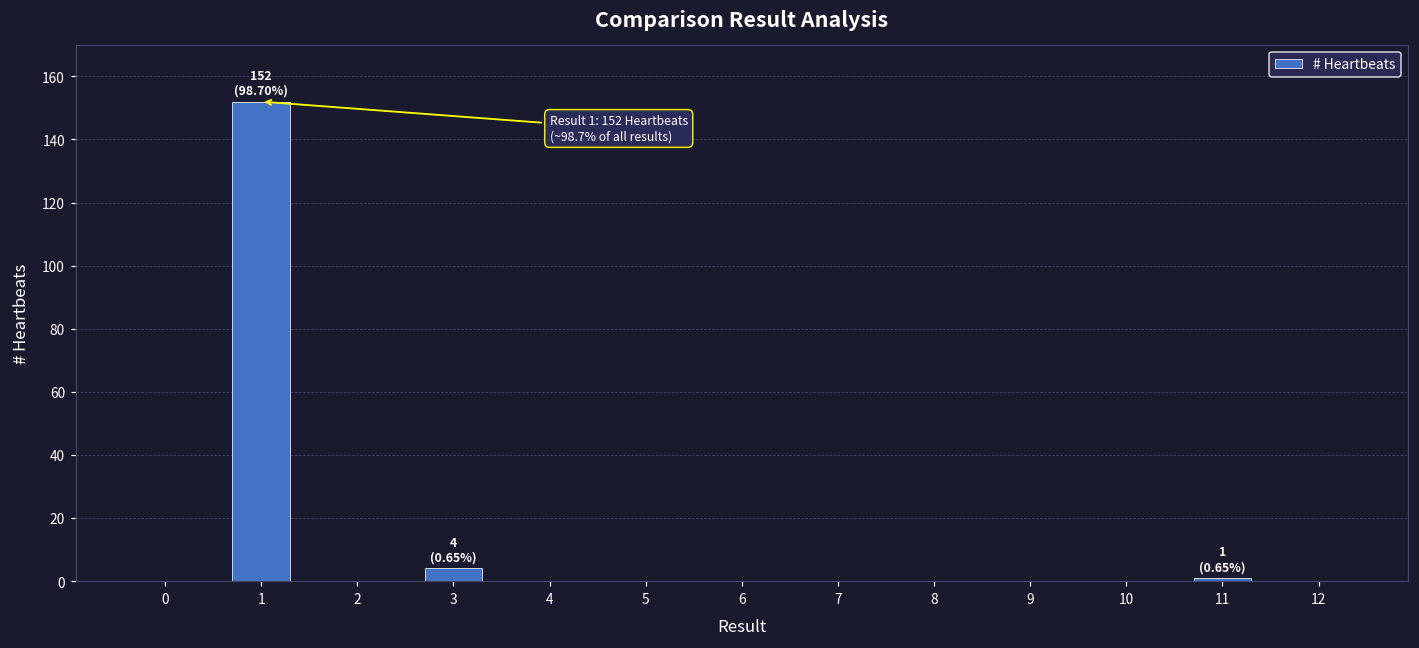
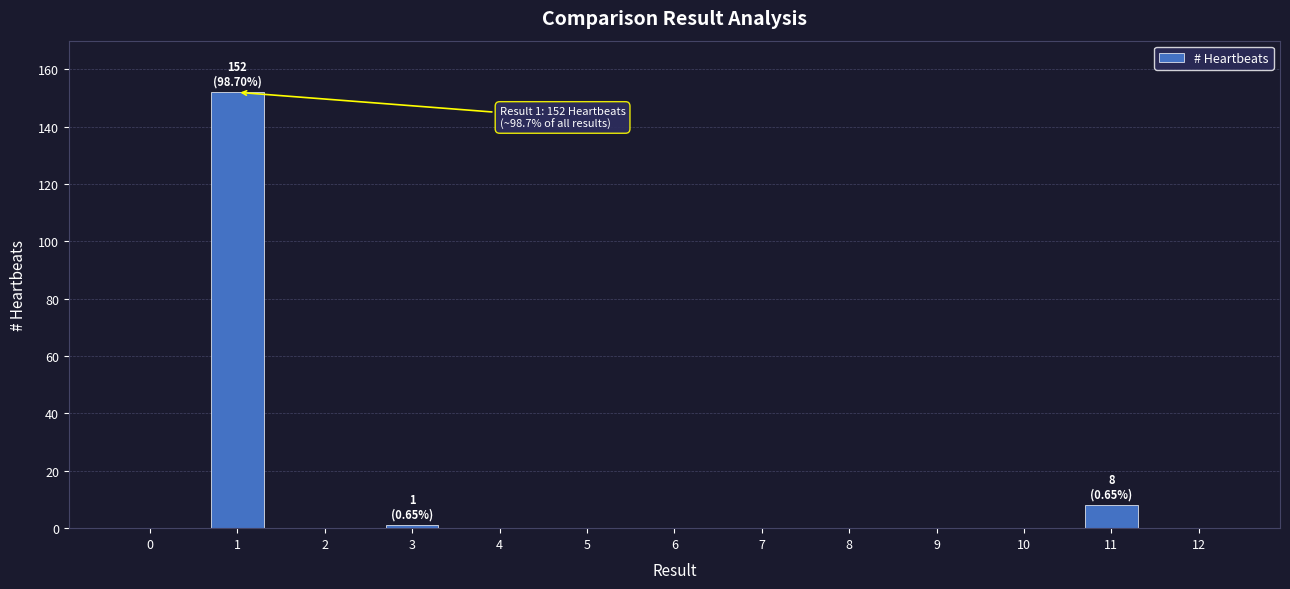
3: 4 -> 1
11: 1 -> 8
